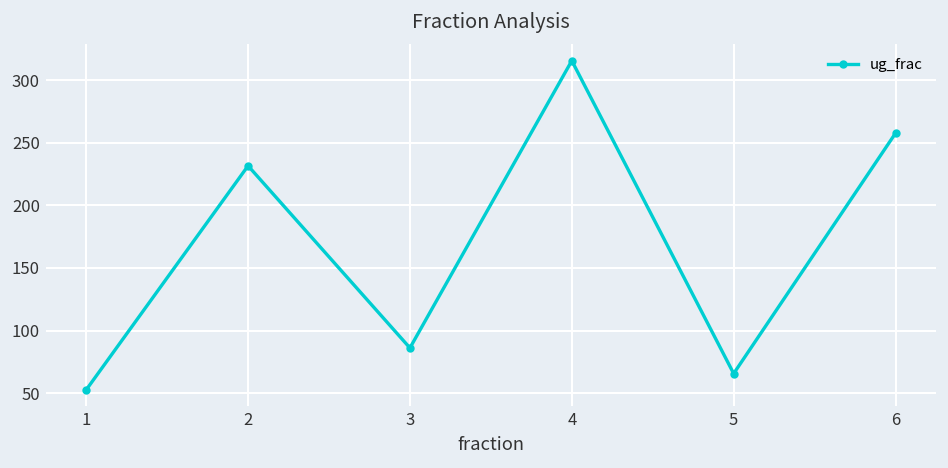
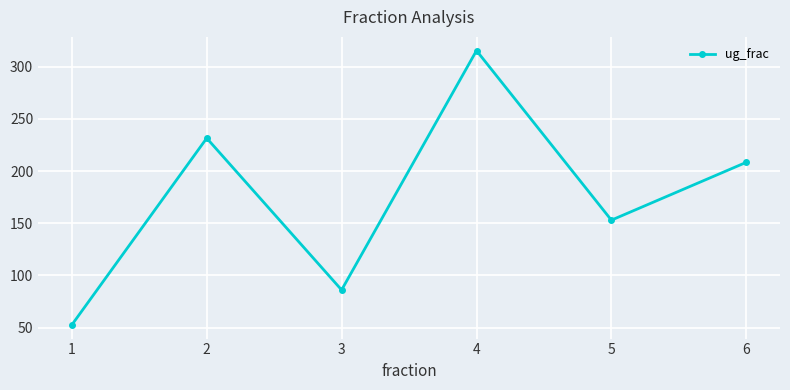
5: 66 -> 153
6: 258 -> 208
